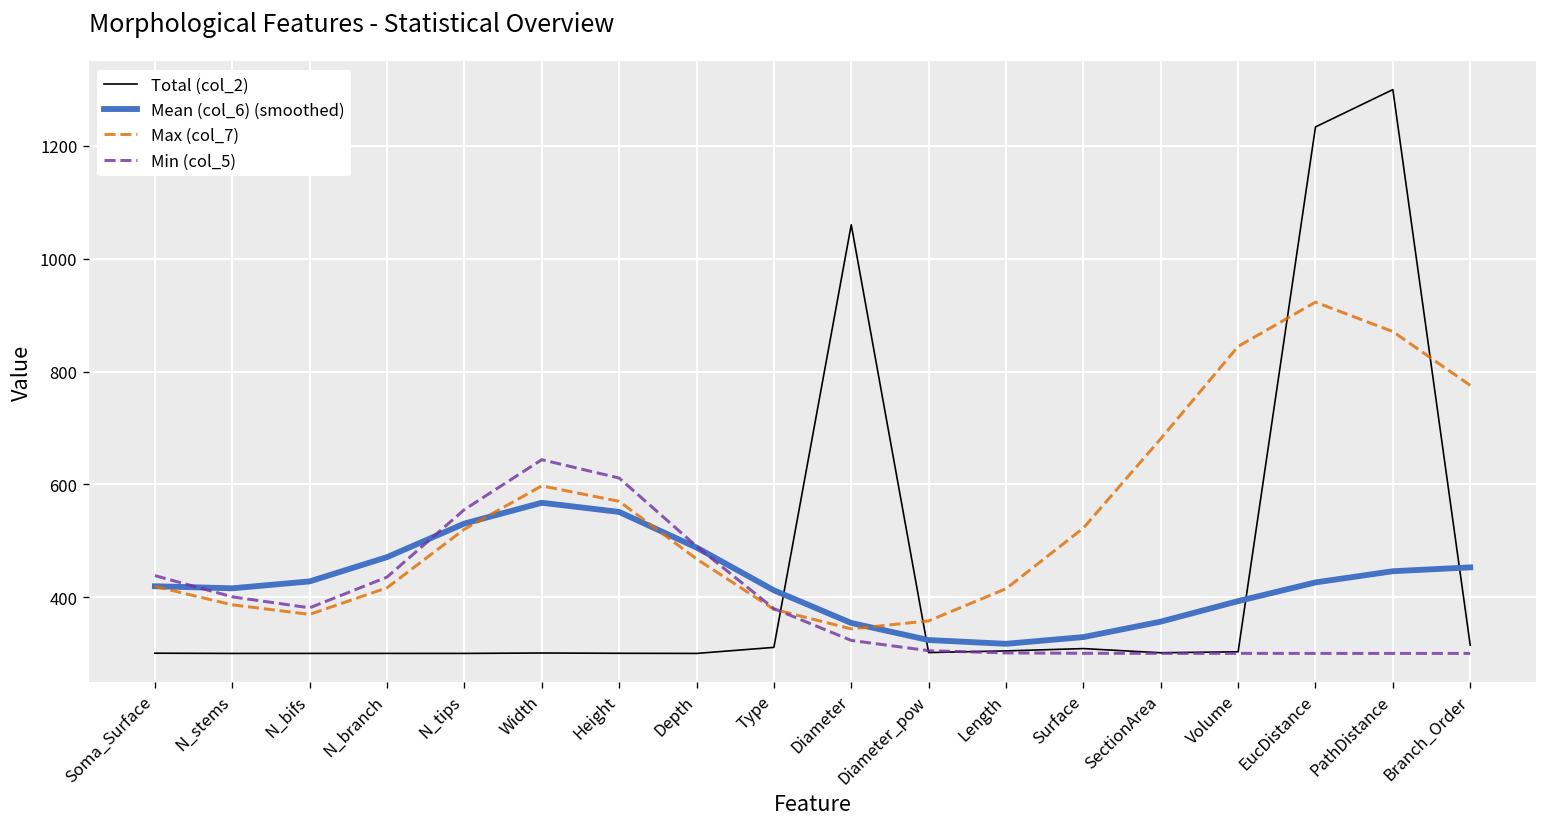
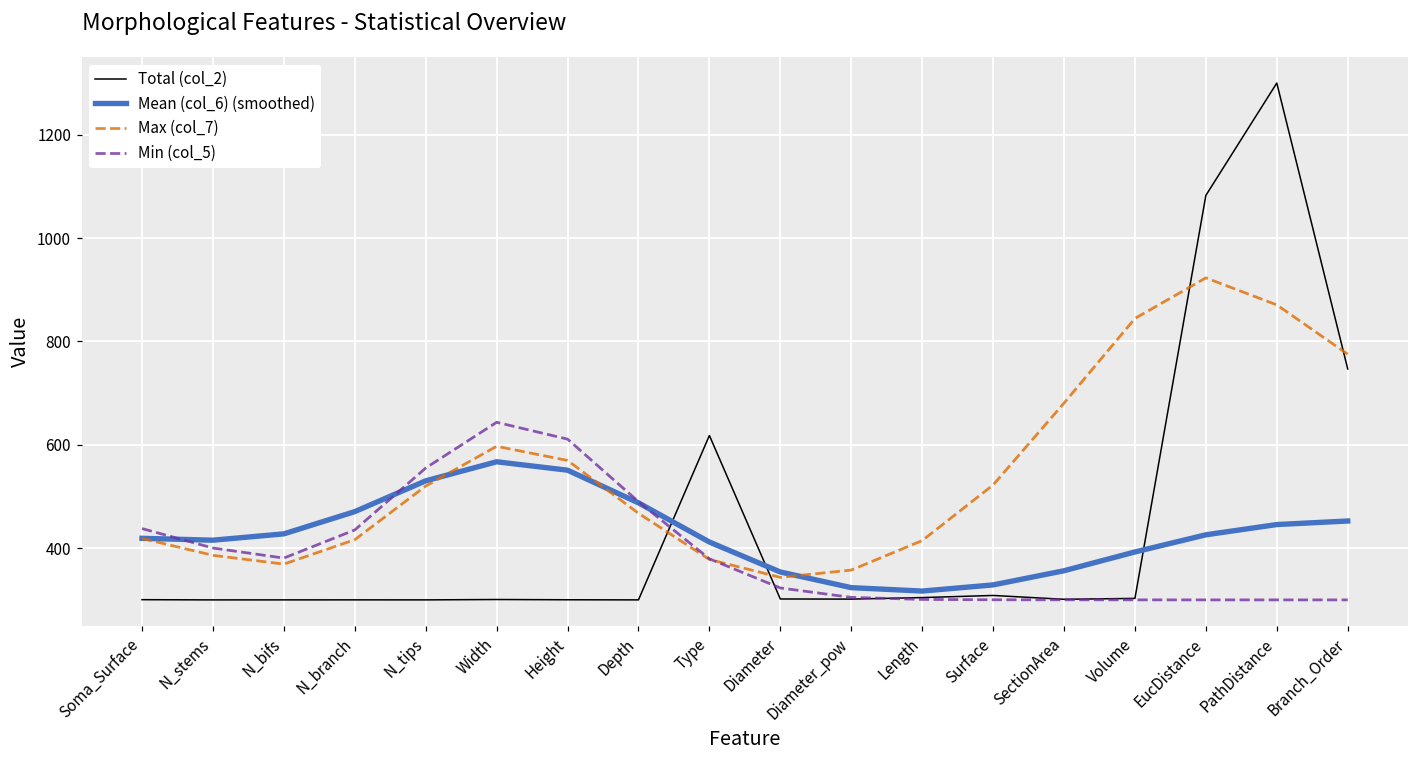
Total (col_2), Type: 310 -> 620
Total (col_2), Diameter: 1060 -> 300
Total (col_2), EucDistance: 1230 -> 1080
Total (col_2), Branch_Order: 310 -> 750
